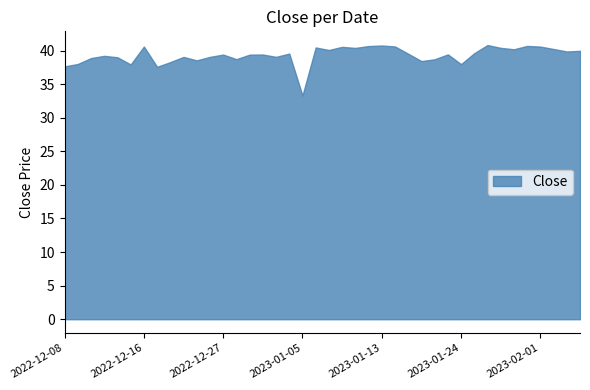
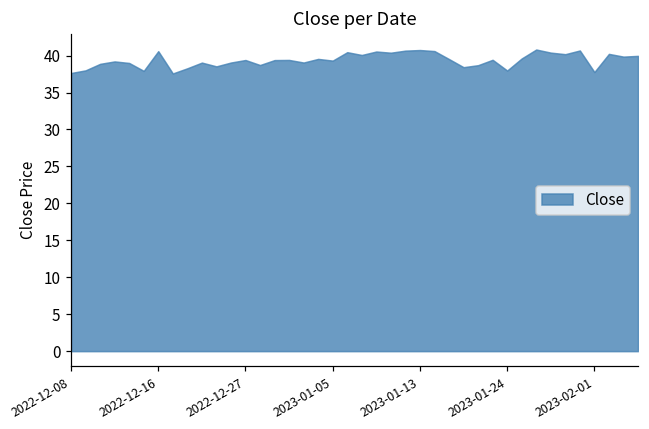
2023-01-05: 33 -> 39
2023-02-01: 41 -> 38
